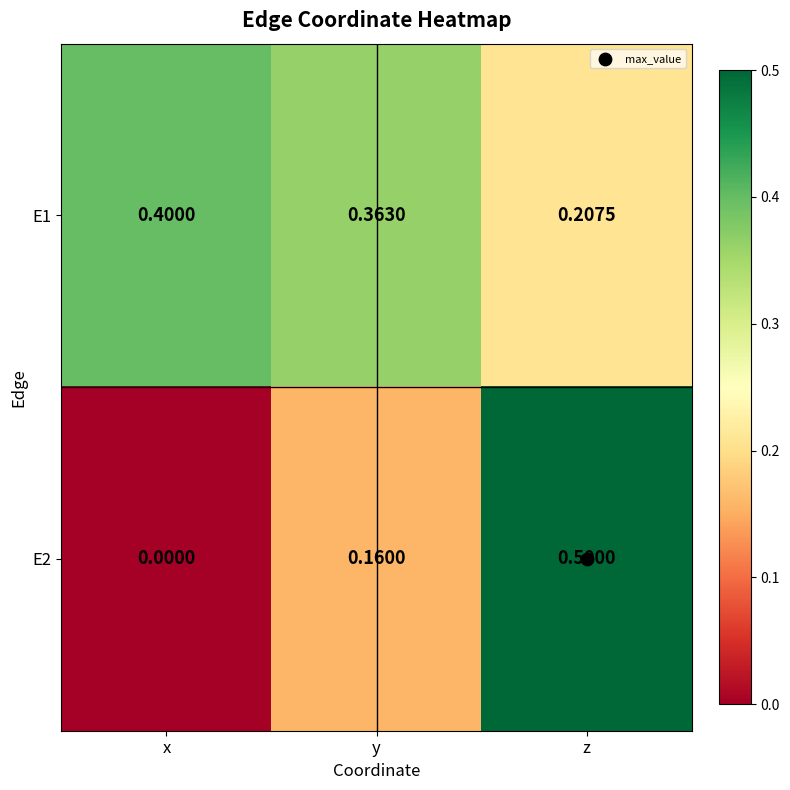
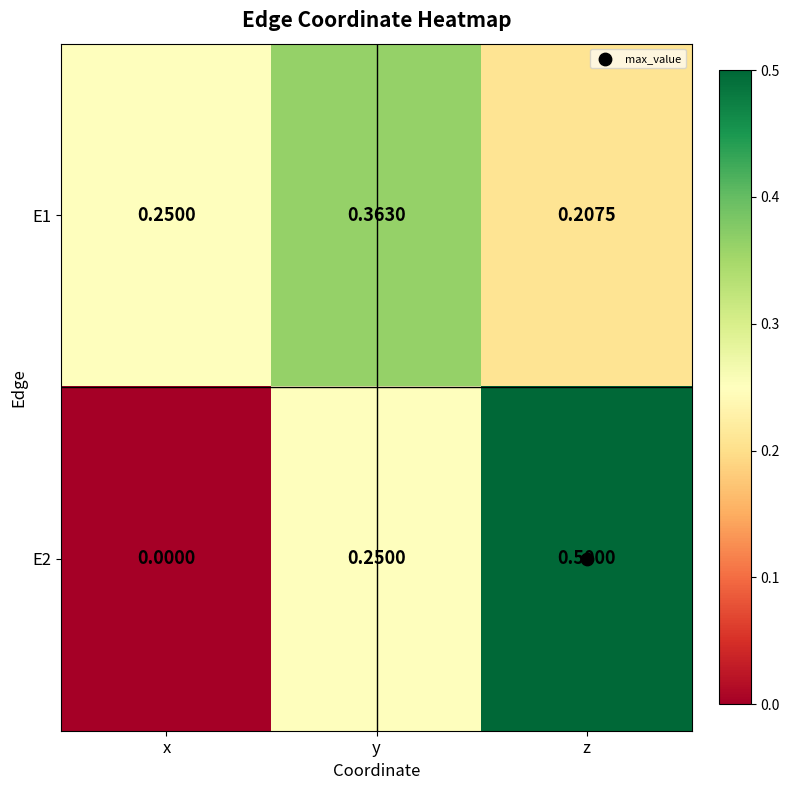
E1, x: 0.4000 -> 0.2500
E2, y: 0.1600 -> 0.2500
